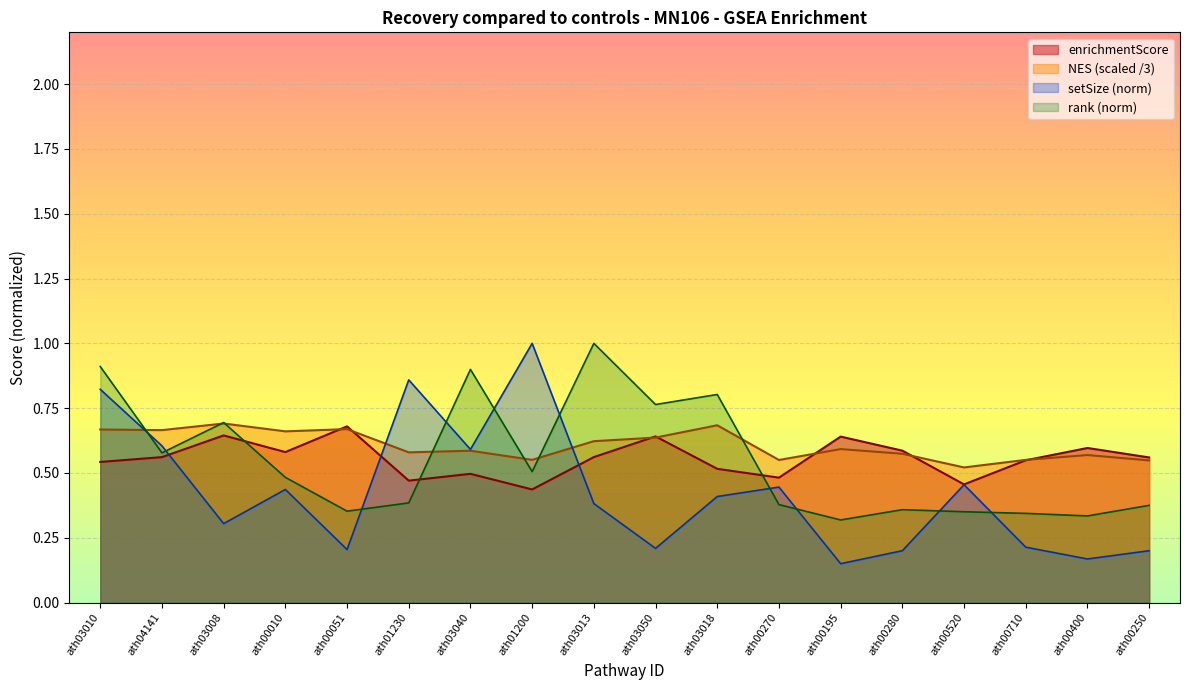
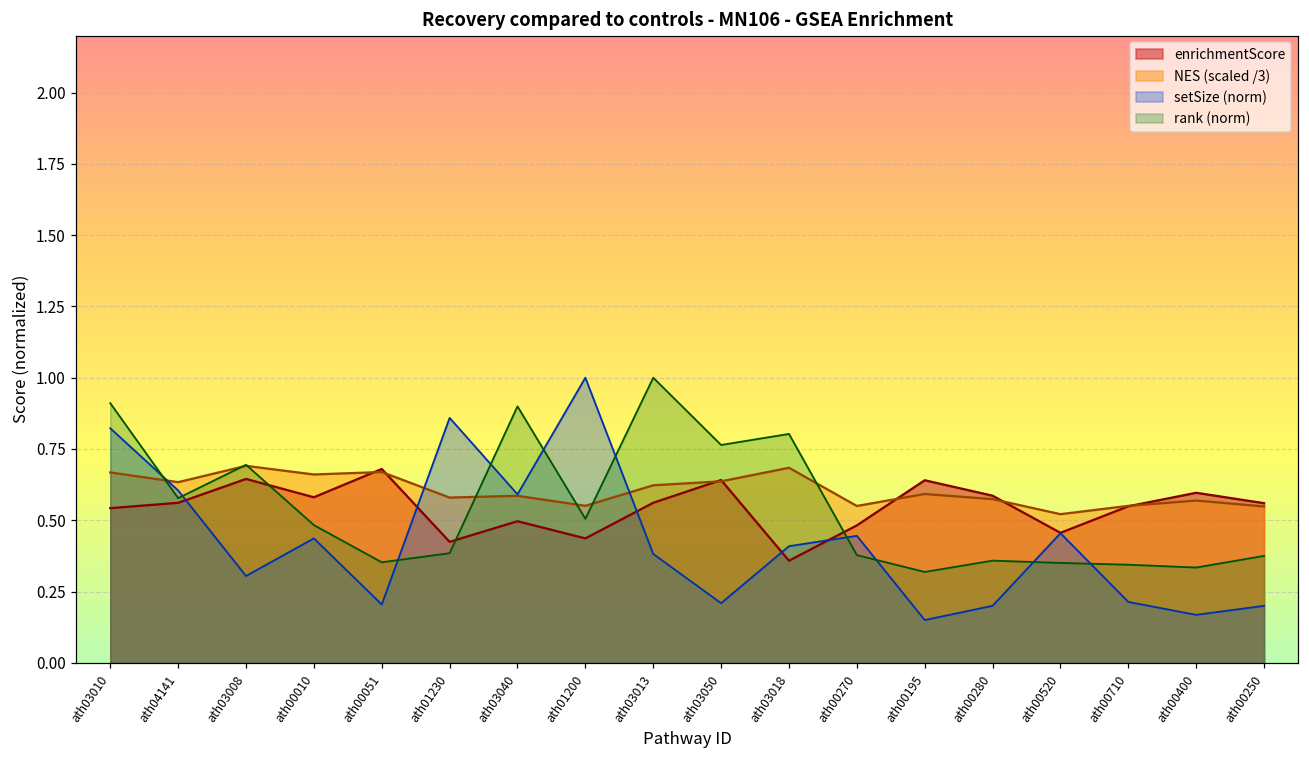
NES (scaled /3), ath04141: 0.67 -> 0.63
enrichmentScore, ath01230: 0.47 -> 0.42
enrichmentScore, ath03018: 0.52 -> 0.36
